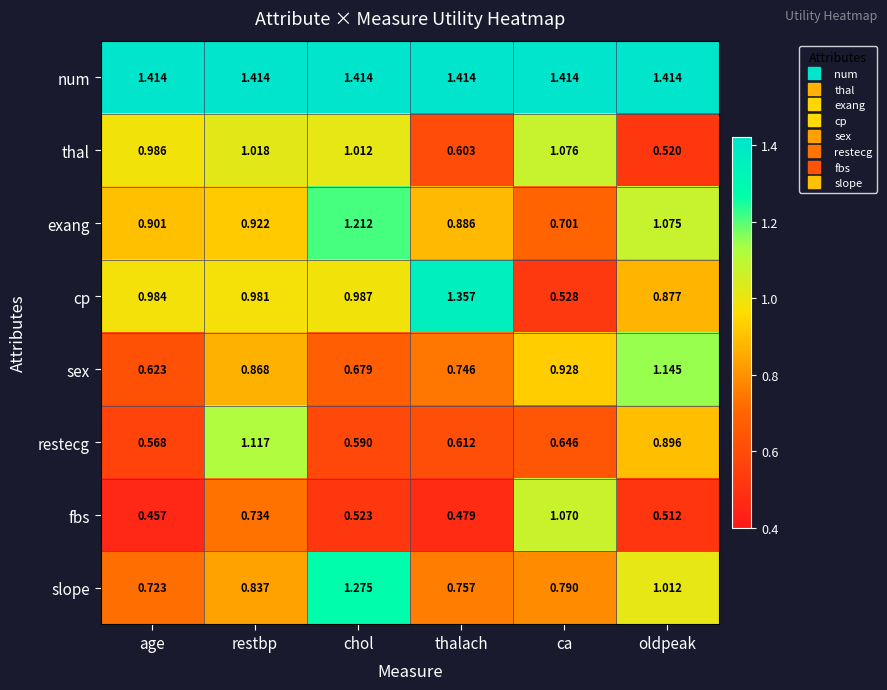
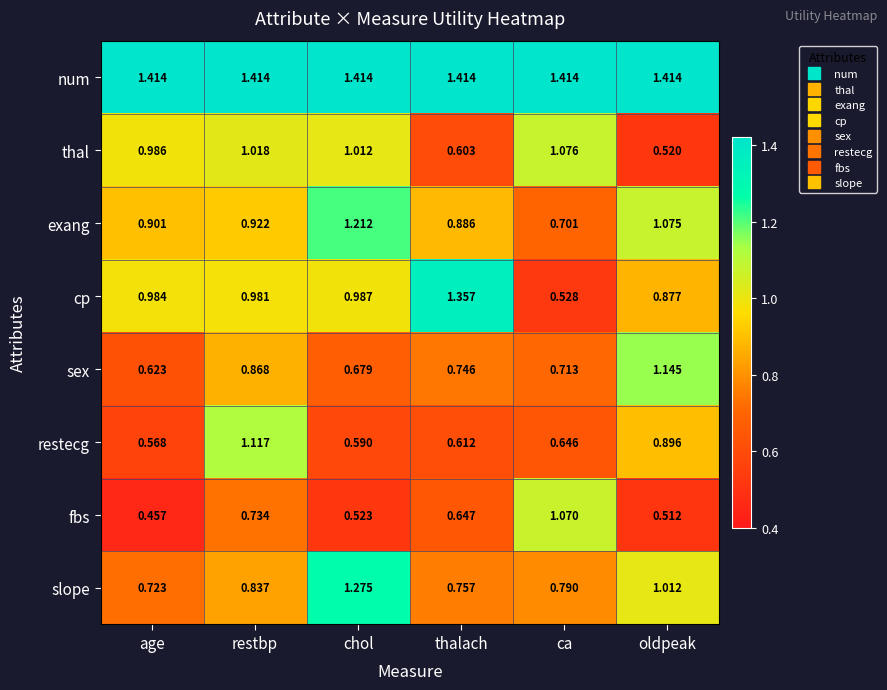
sex, ca: 0.928 -> 0.713
fbs, thalach: 0.479 -> 0.647
